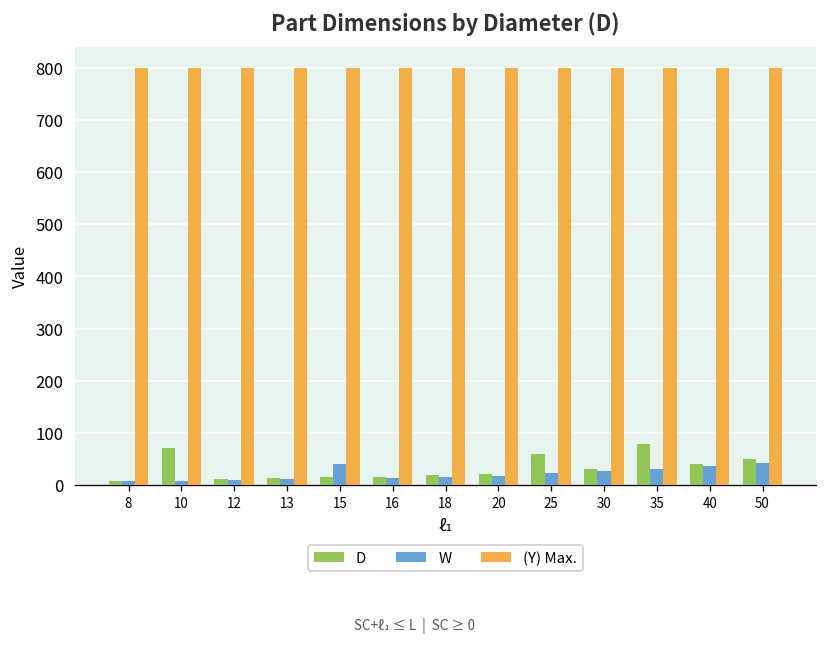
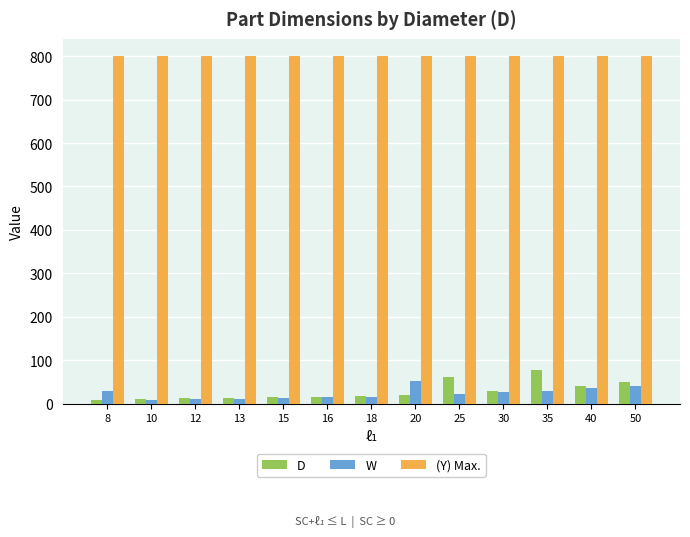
W, 8: 10 -> 30
D, 10: 70 -> 10
W, 15: 40 -> 10
W, 20: 20 -> 50
